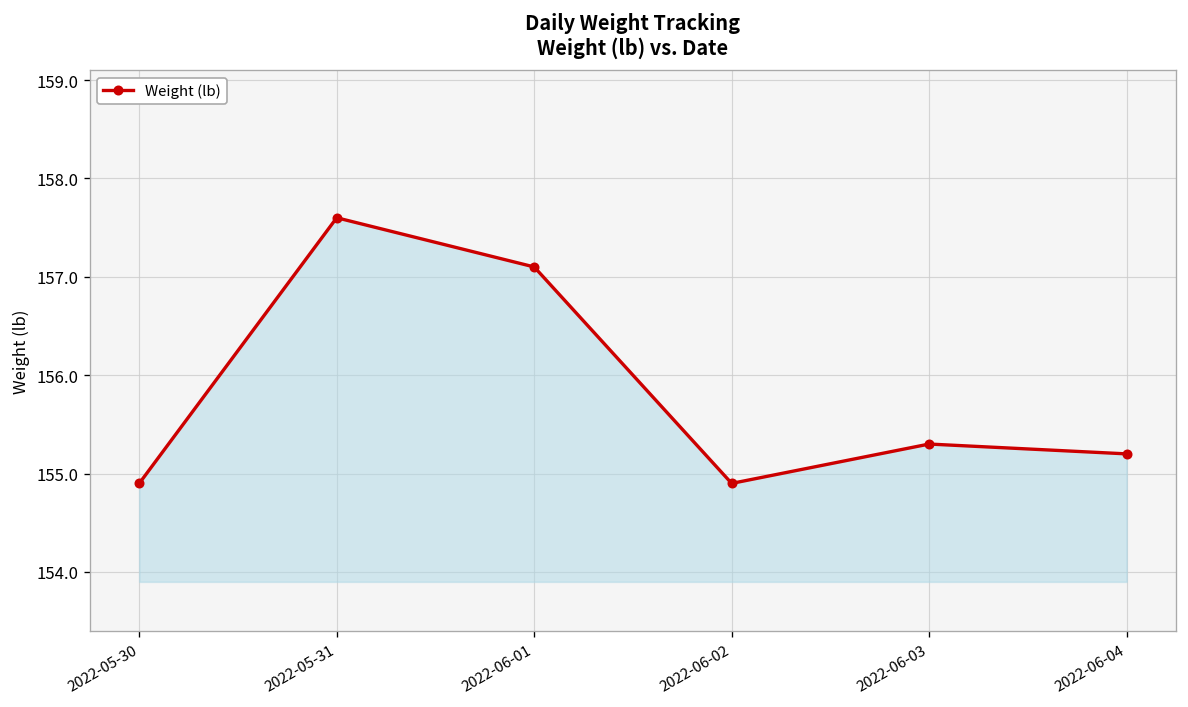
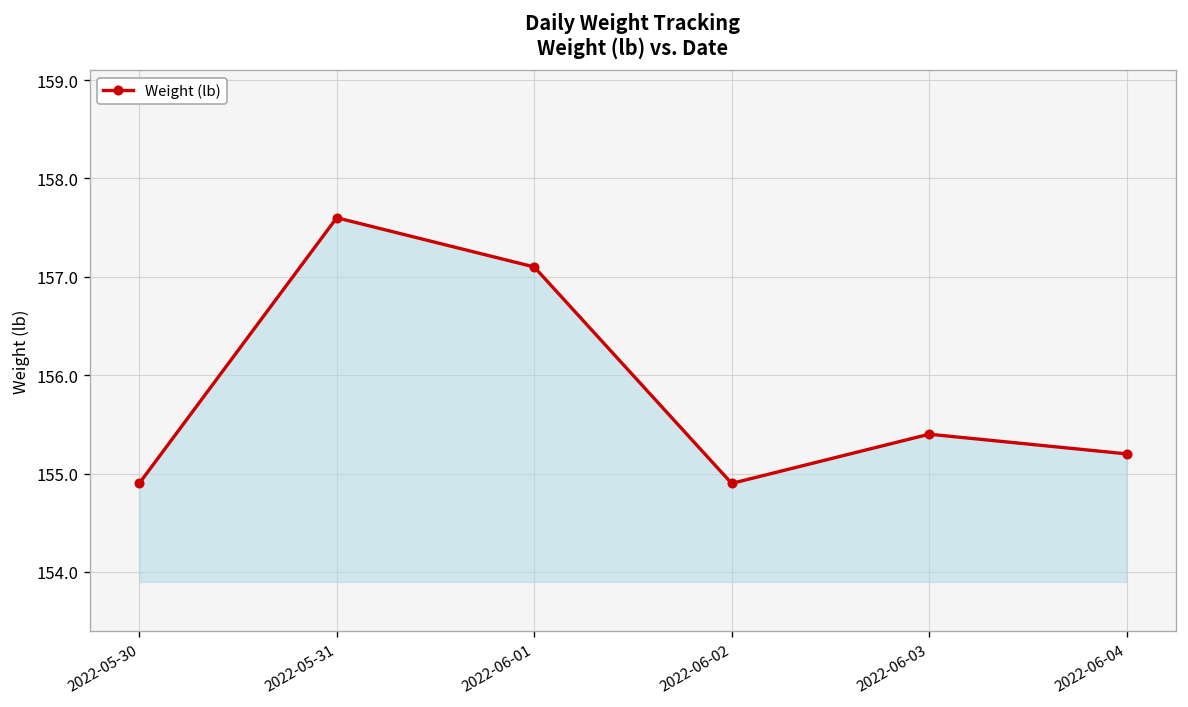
2022-06-03: 155.3 -> 155.4
